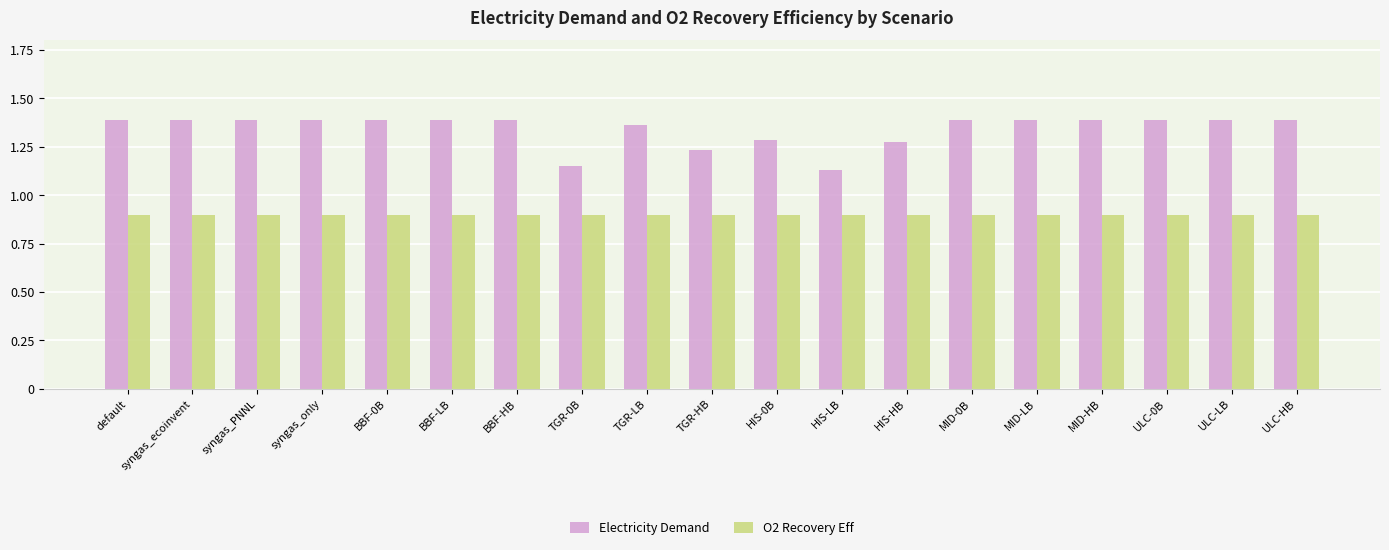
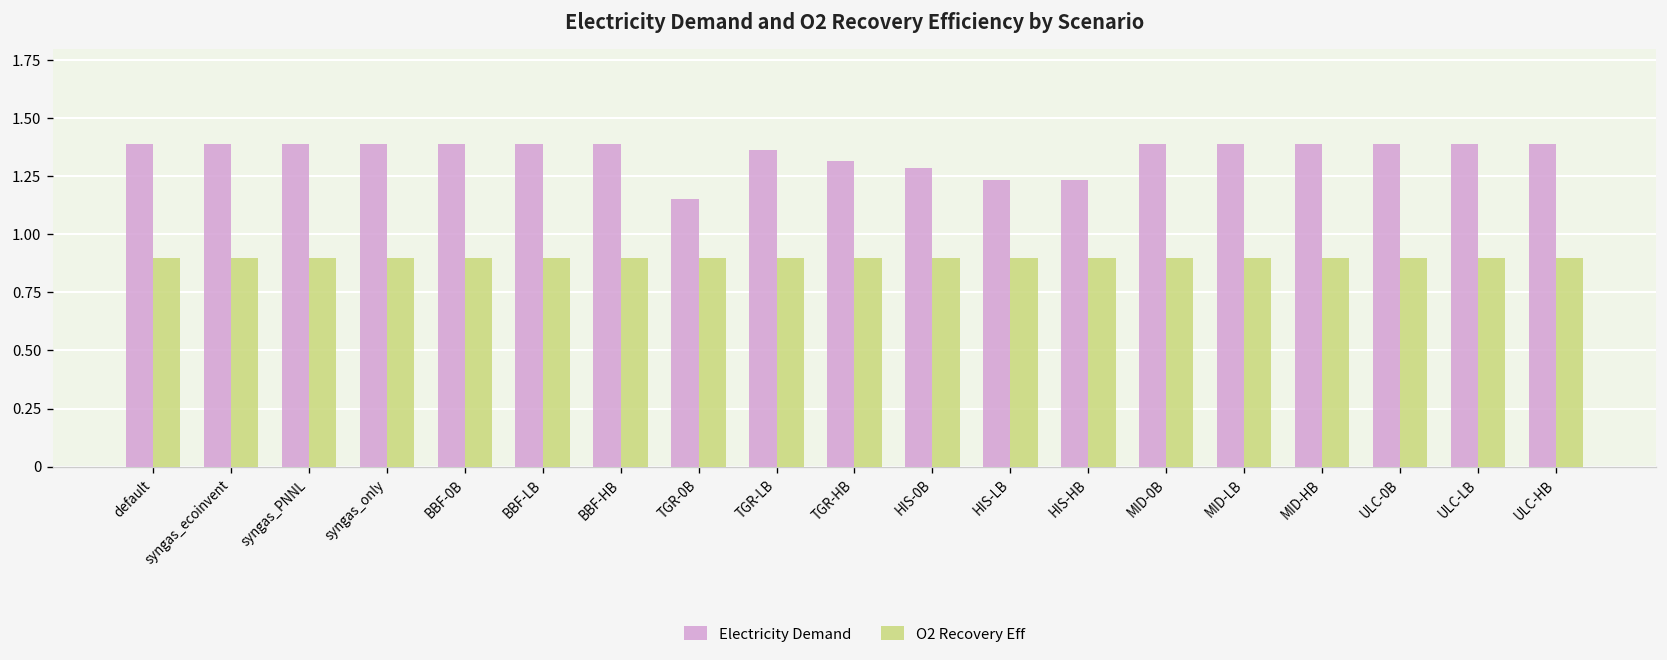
Electricity Demand, TGR-HB: 1.23 -> 1.31
Electricity Demand, HIS-LB: 1.13 -> 1.23
Electricity Demand, HIS-HB: 1.28 -> 1.23
